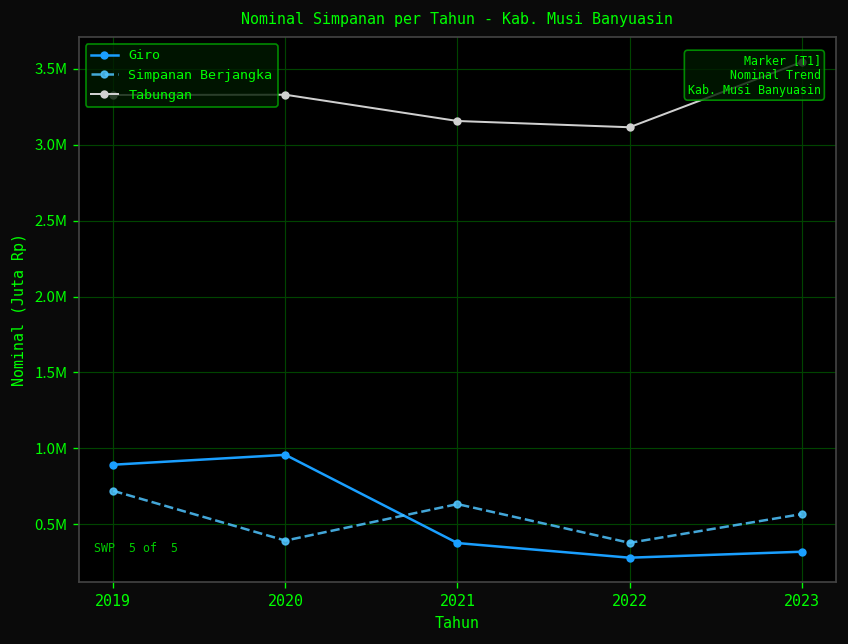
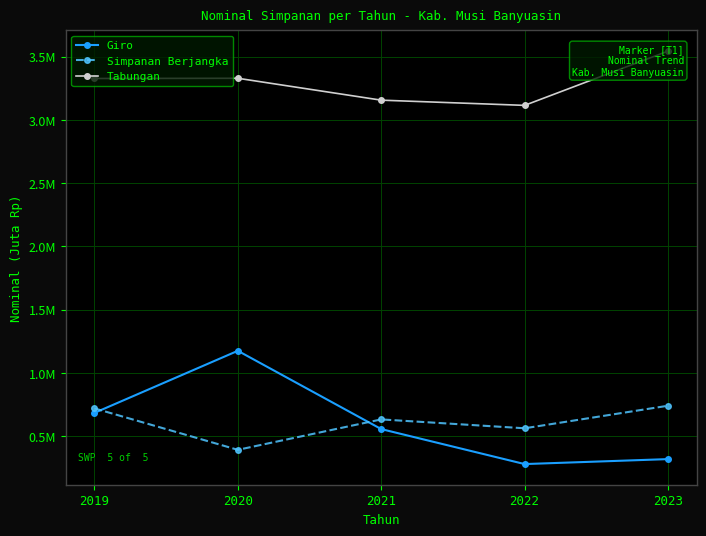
Giro, 2019: 890000 -> 680000
Giro, 2020: 960000 -> 1180000
Giro, 2021: 380000 -> 560000
Simpanan Berjangka, 2022: 380000 -> 560000
Simpanan Berjangka, 2023: 570000 -> 740000
